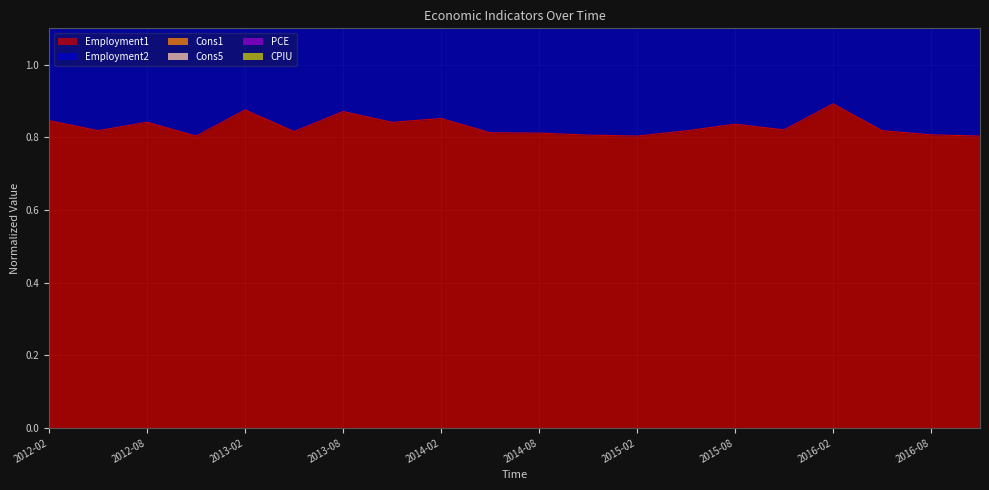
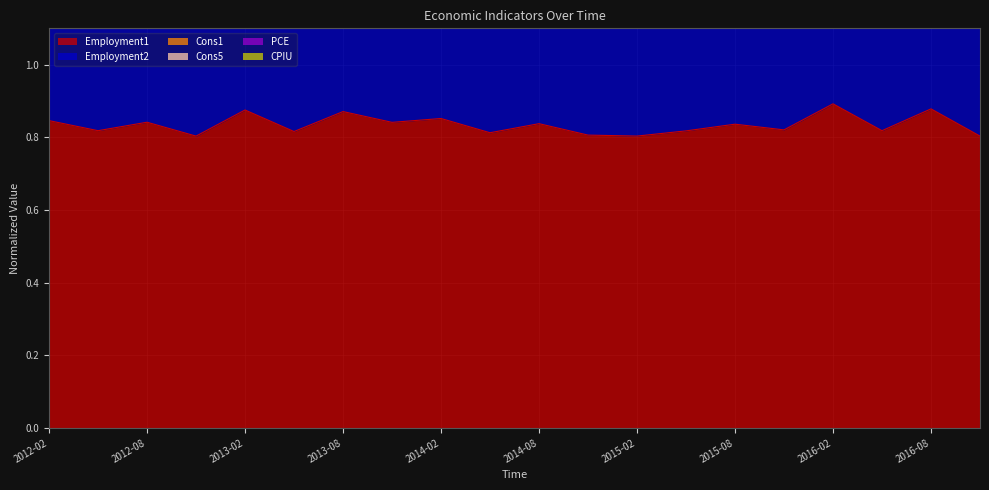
Employment1, 2014-08: 0.81 -> 0.84
Employment1, 2016-08: 0.81 -> 0.88
